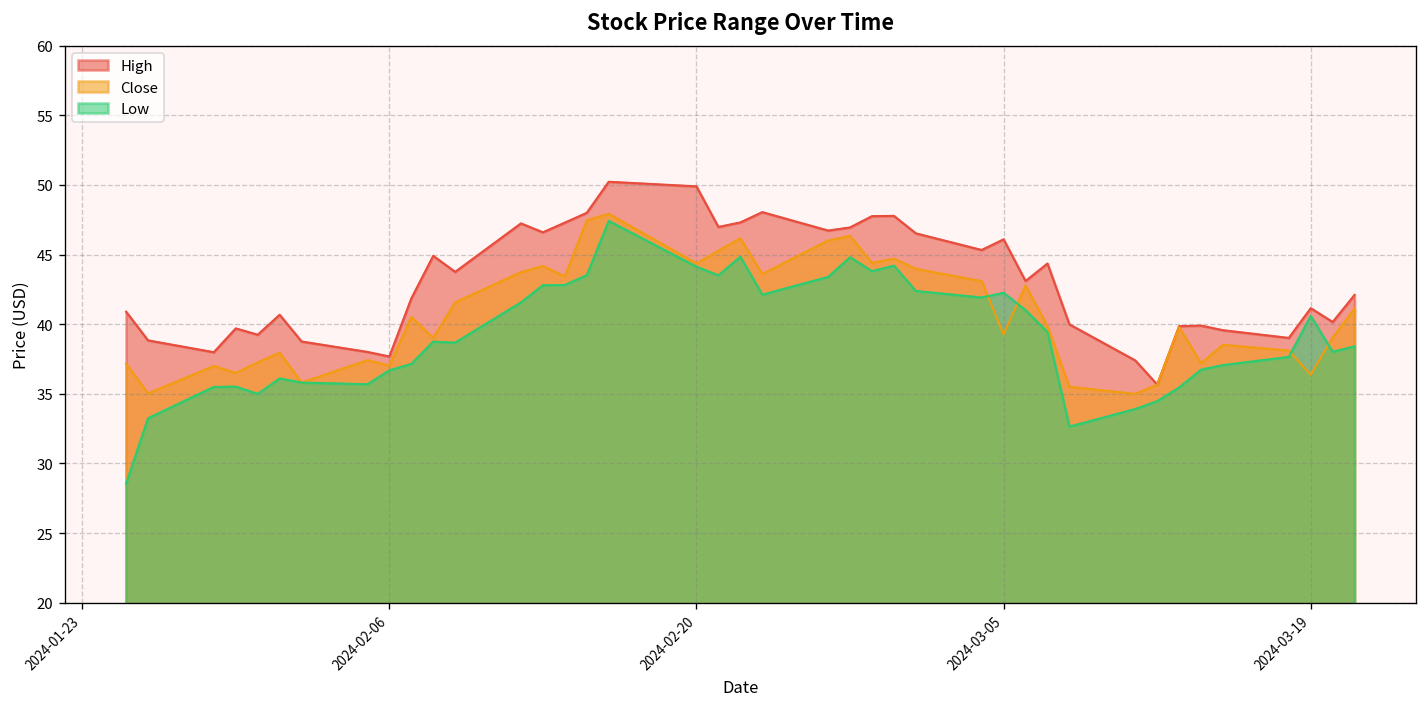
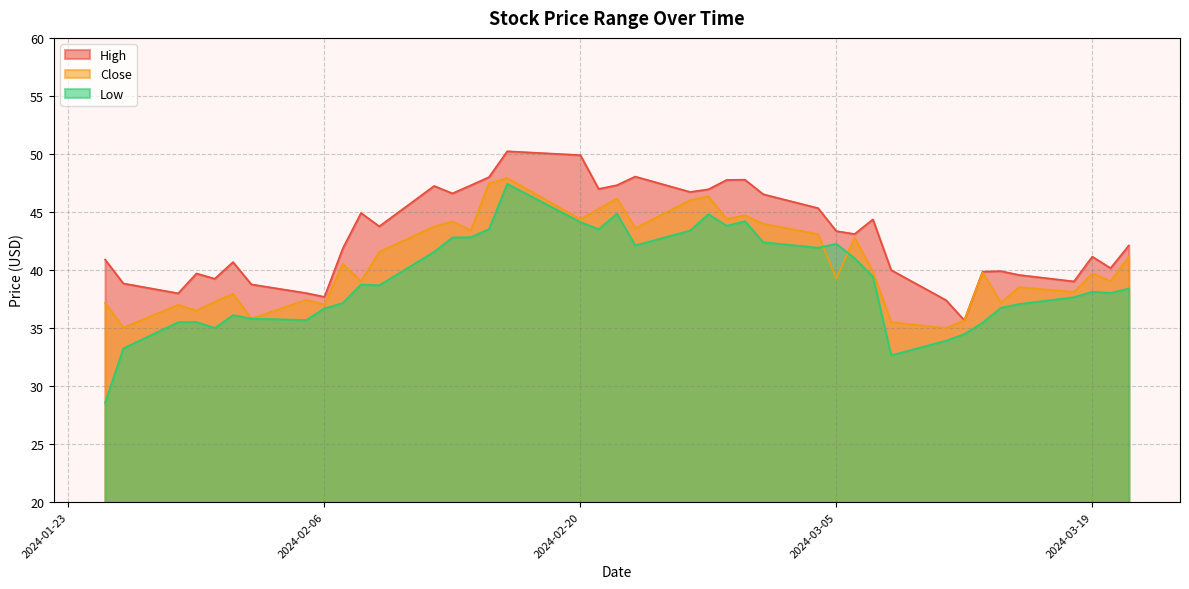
High, 2024-03-05: 46.1 -> 43.3
Close, 2024-03-19: 36.4 -> 39.7
Low, 2024-03-19: 40.6 -> 38.1
